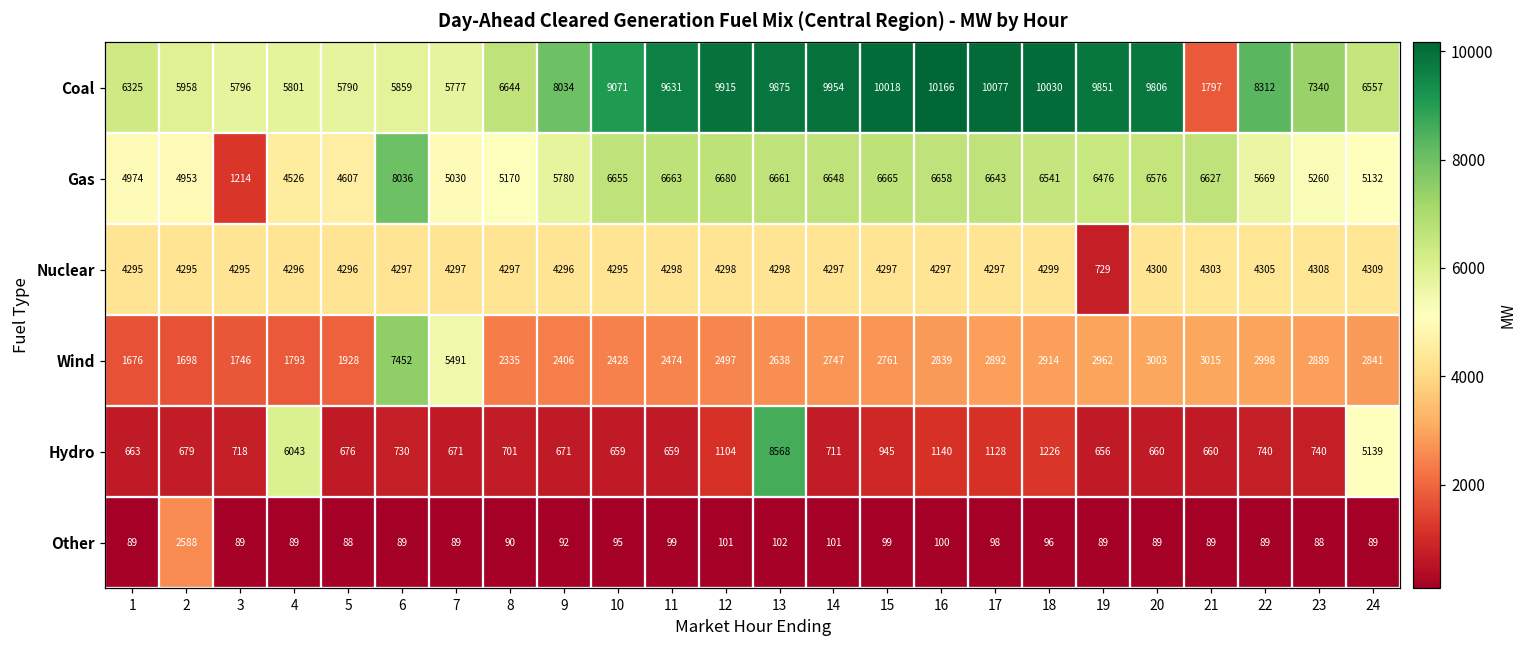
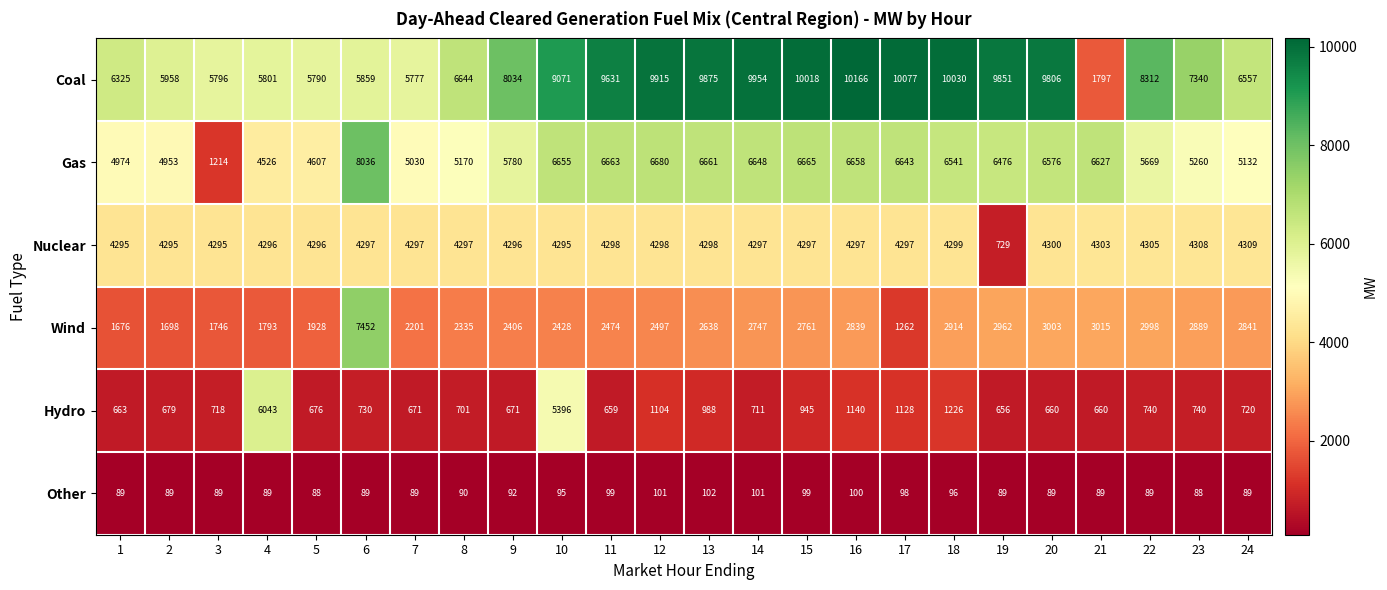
Wind, 7: 5491 -> 2201
Wind, 17: 2892 -> 1262
Hydro, 10: 659 -> 5396
Hydro, 13: 8568 -> 988
Hydro, 24: 5139 -> 720
Other, 2: 2588 -> 89
